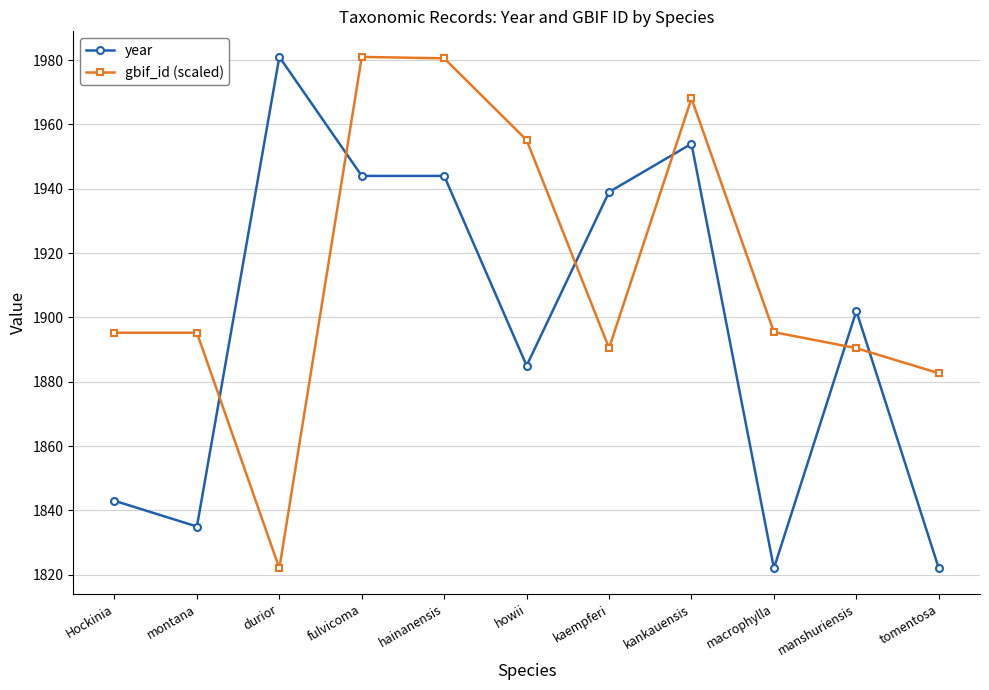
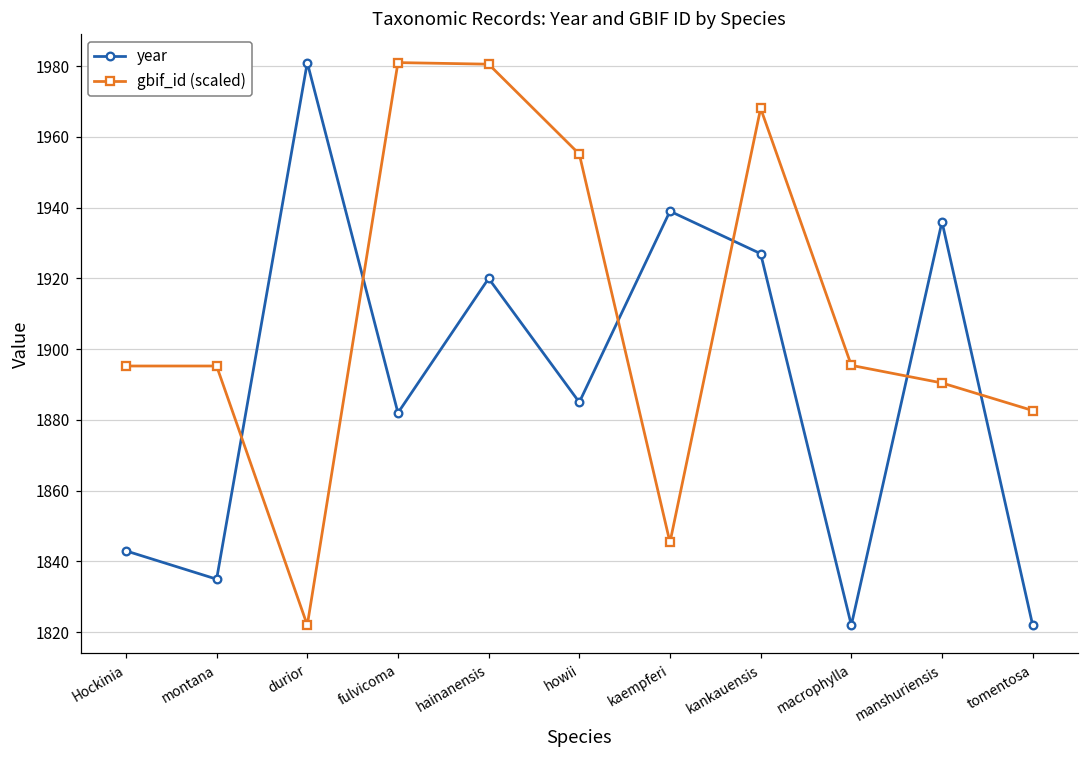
year, fulvicoma: 1944 -> 1882
year, hainanensis: 1944 -> 1920
gbif_id (scaled), kaempferi: 1890 -> 1845
year, kankauensis: 1954 -> 1927
year, manshuriensis: 1902 -> 1936
